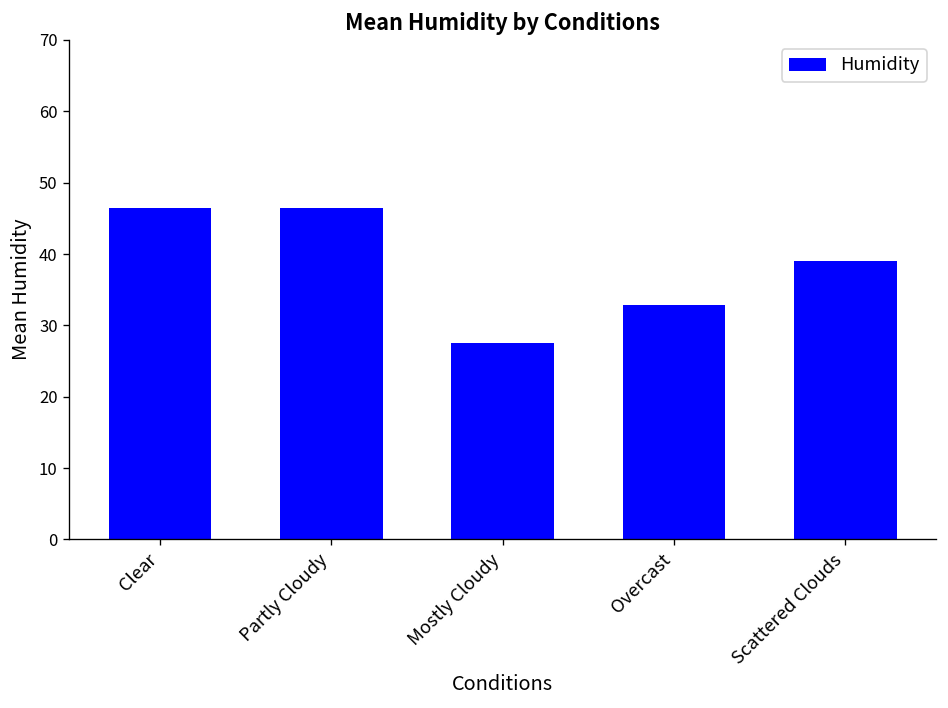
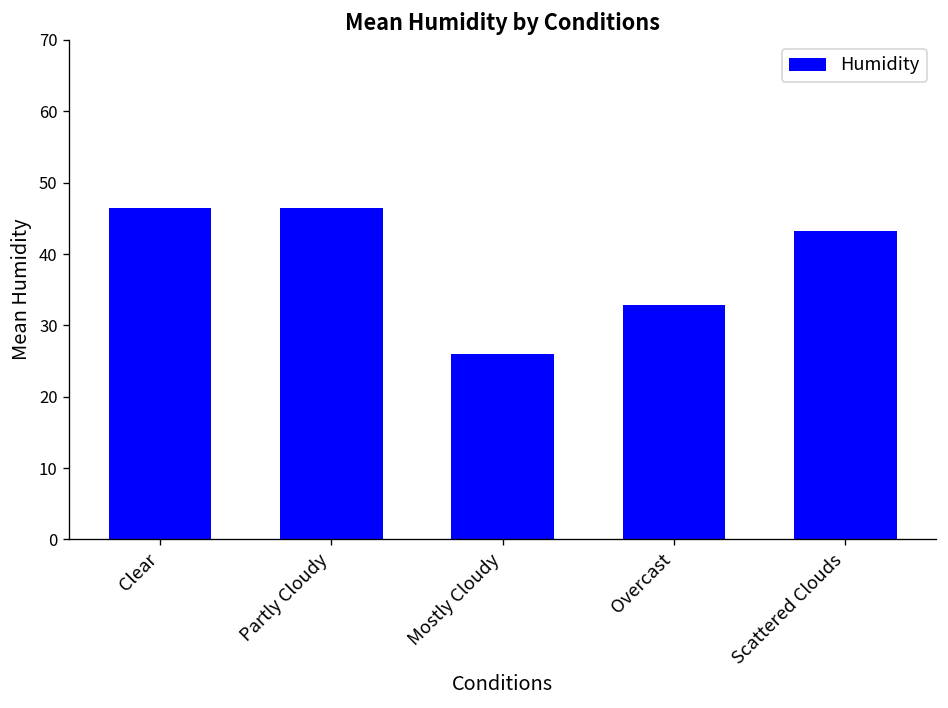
Mostly Cloudy: 28 -> 26
Scattered Clouds: 39 -> 43
